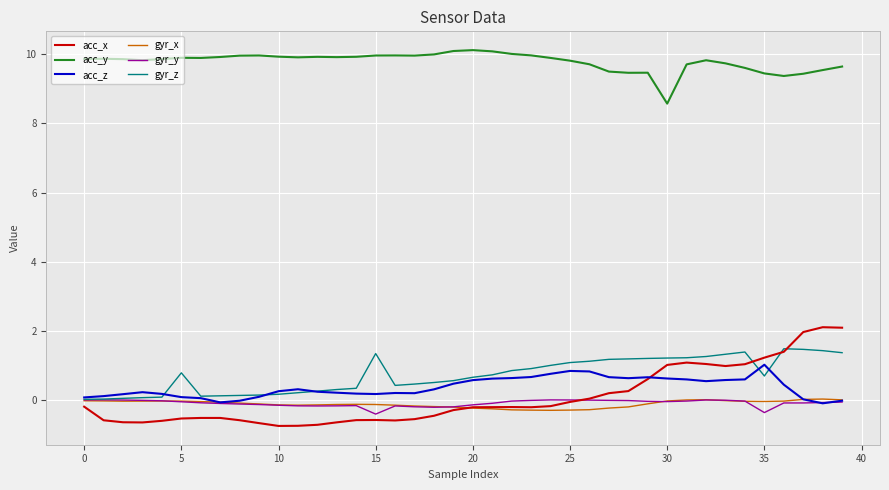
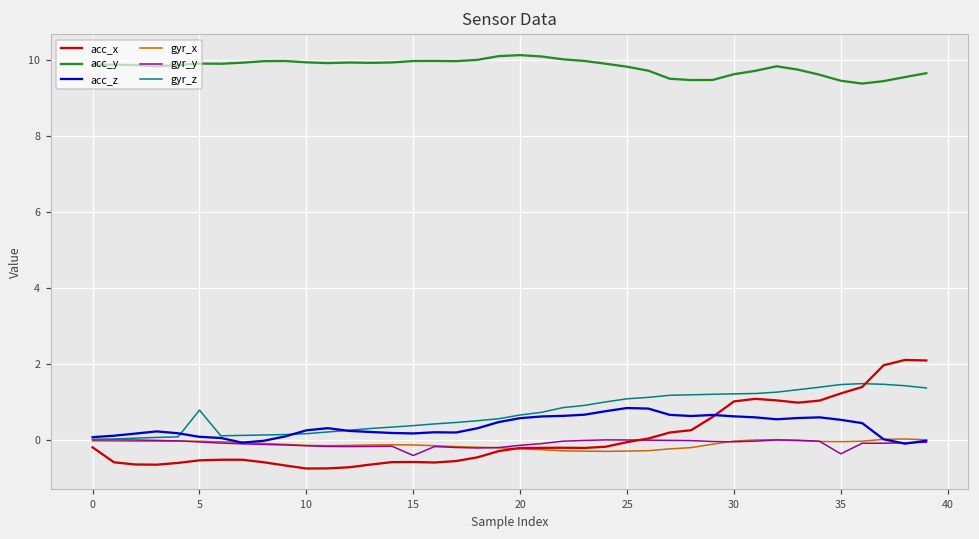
gyr_z, 15: 1.3 -> 0.4
acc_y, 30: 8.6 -> 9.6
acc_z, 35: 1.0 -> 0.5
gyr_z, 35: 0.7 -> 1.5
